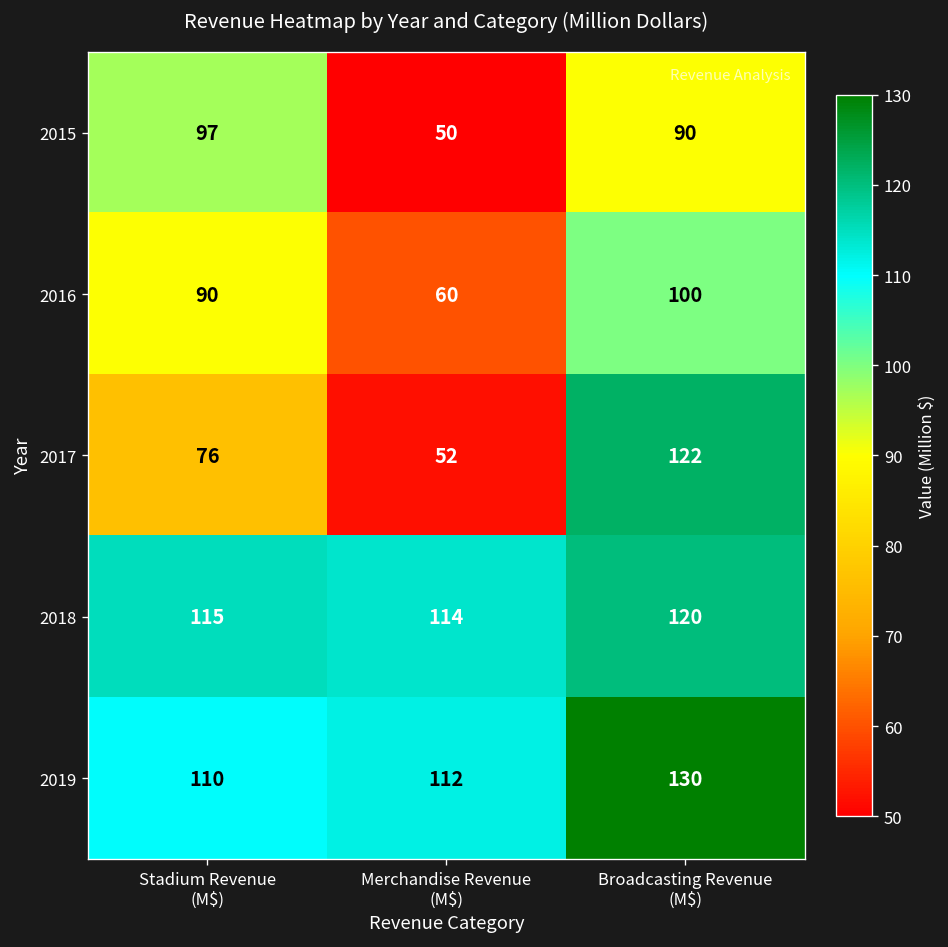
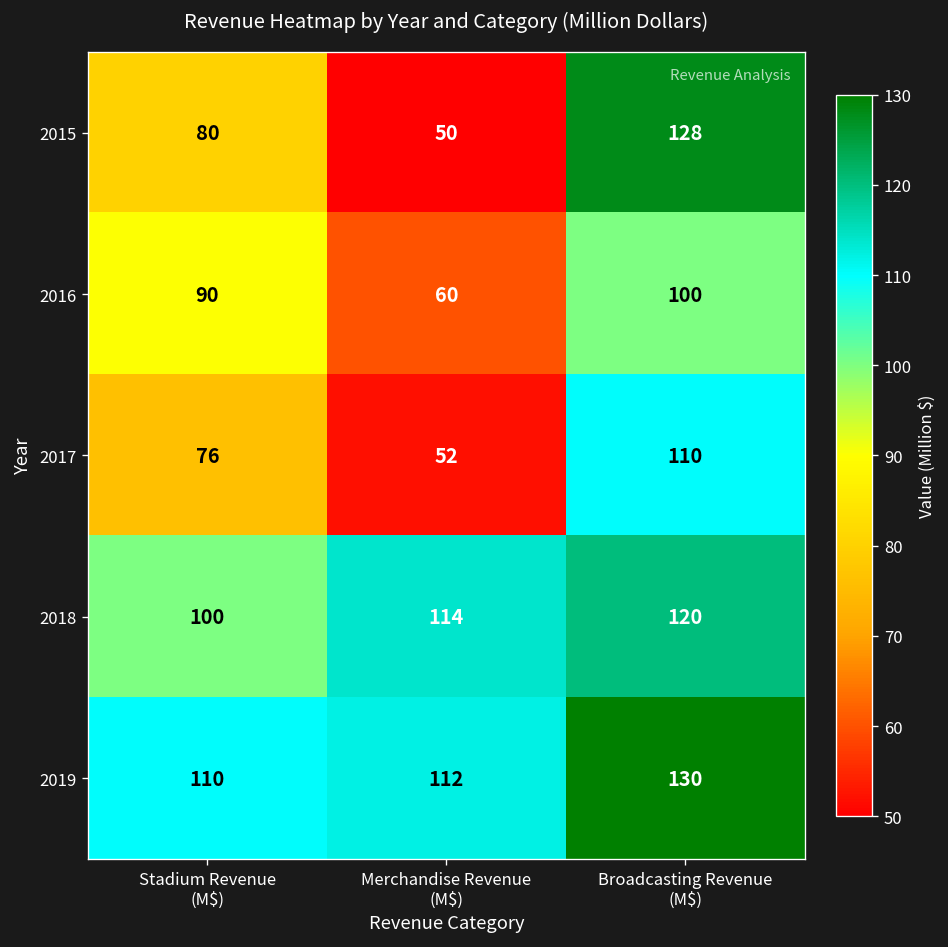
2015, Stadium Revenue (M$): 97 -> 80
2015, Broadcasting Revenue (M$): 90 -> 128
2017, Broadcasting Revenue (M$): 122 -> 110
2018, Stadium Revenue (M$): 115 -> 100
